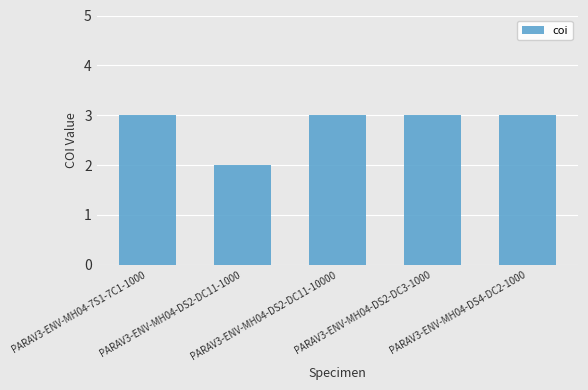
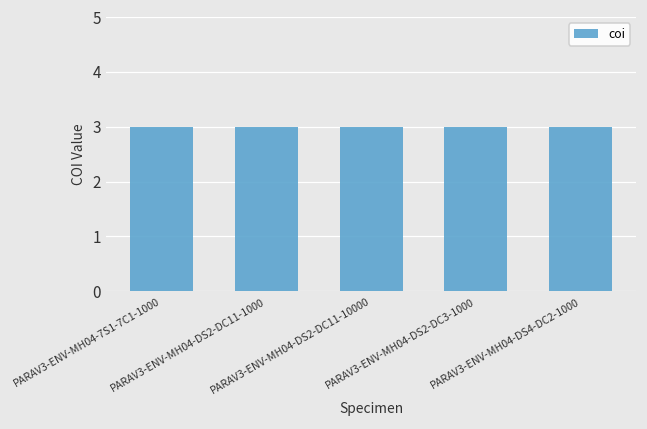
PARAV3-ENV-MH04-DS2-DC11-1000: 2 -> 3
